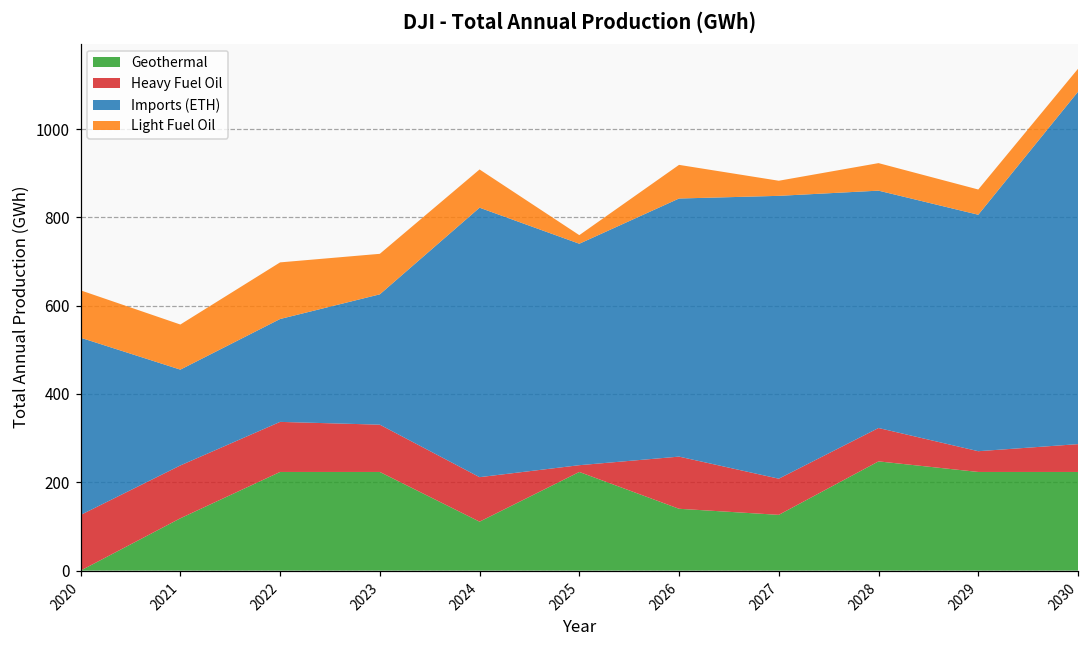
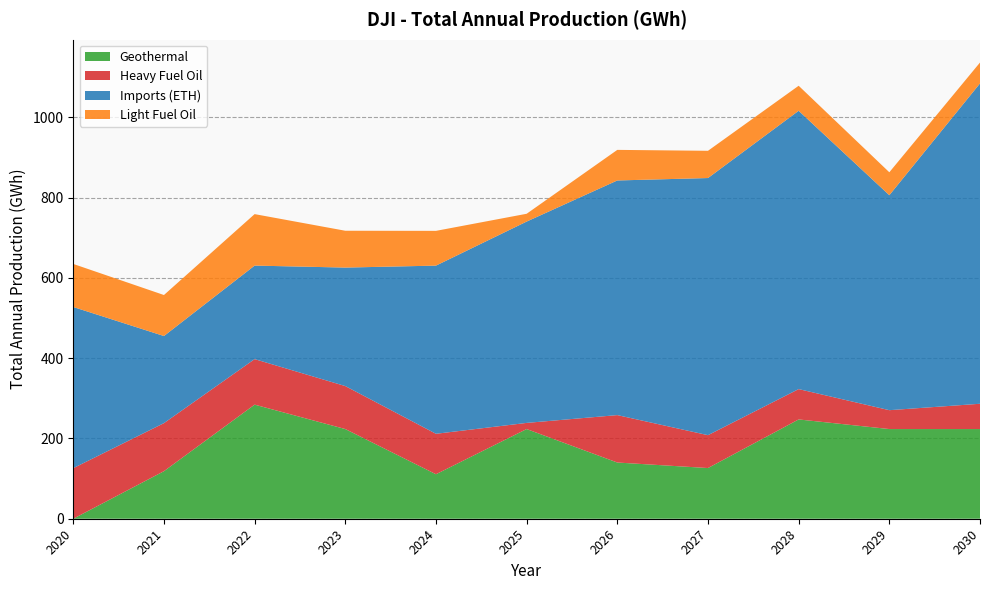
Geothermal, 2022: 220 -> 280
Imports (ETH), 2024: 610 -> 420
Light Fuel Oil, 2027: 30 -> 70
Imports (ETH), 2028: 540 -> 690
